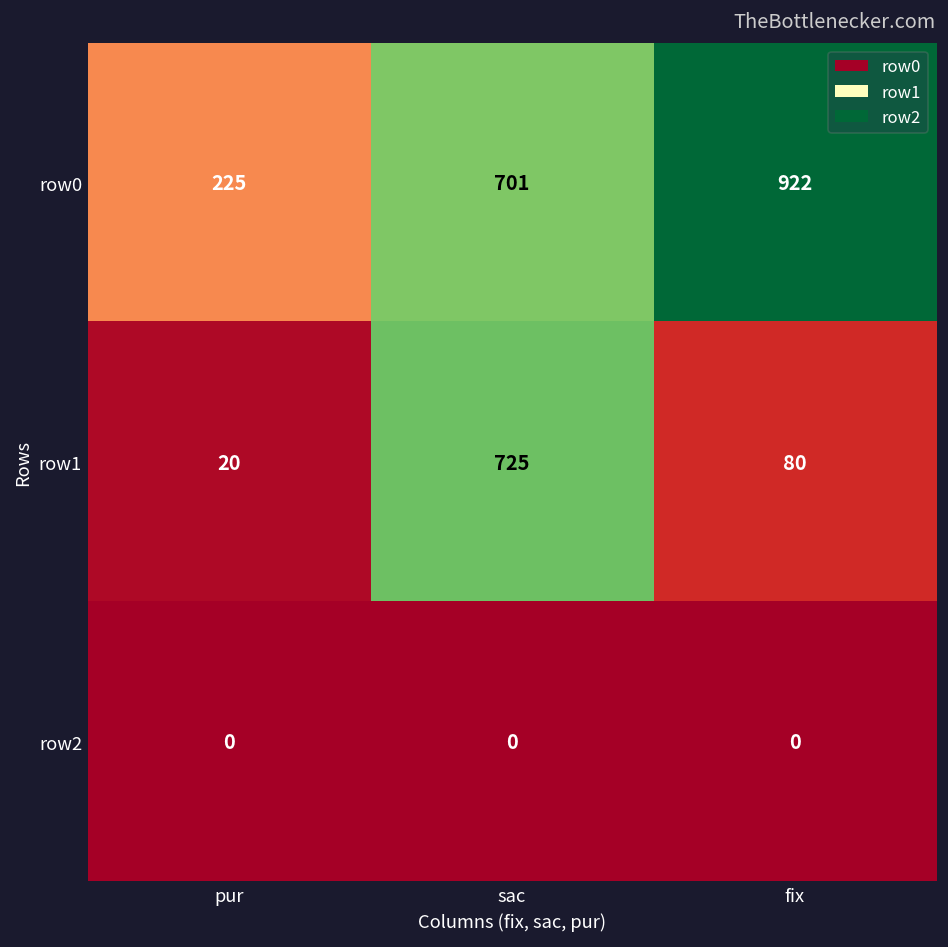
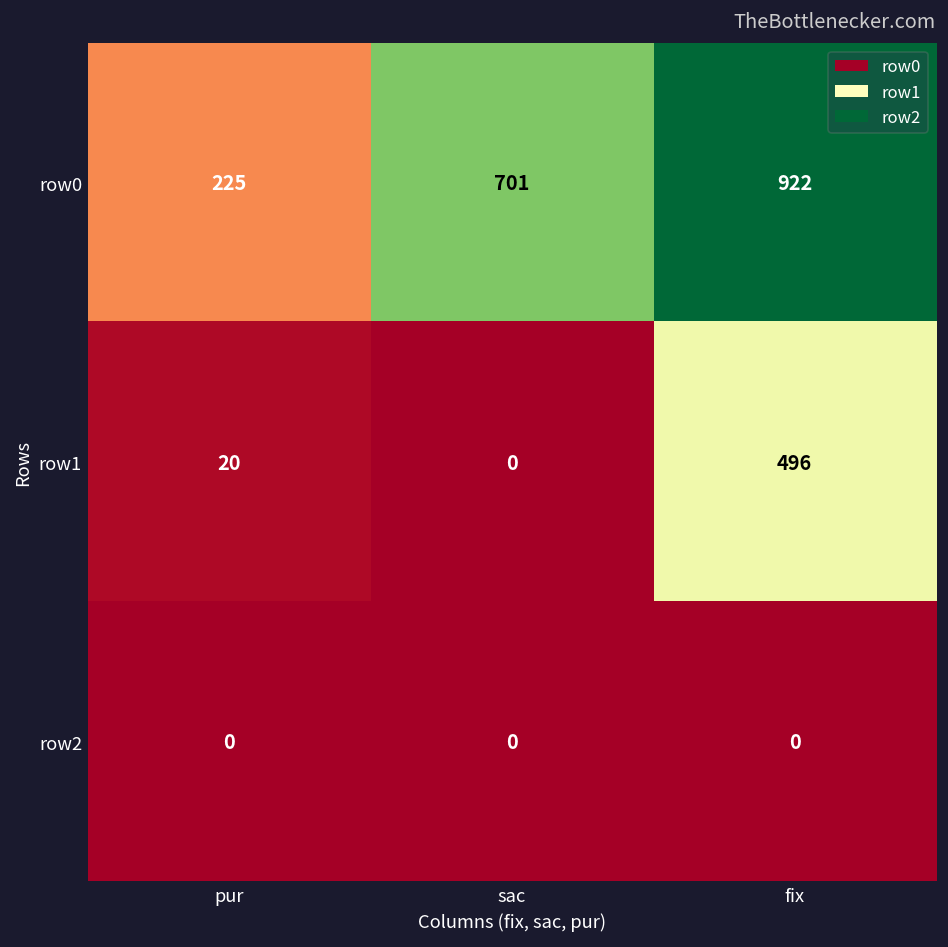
row1, sac: 725 -> 0
row1, fix: 80 -> 496
